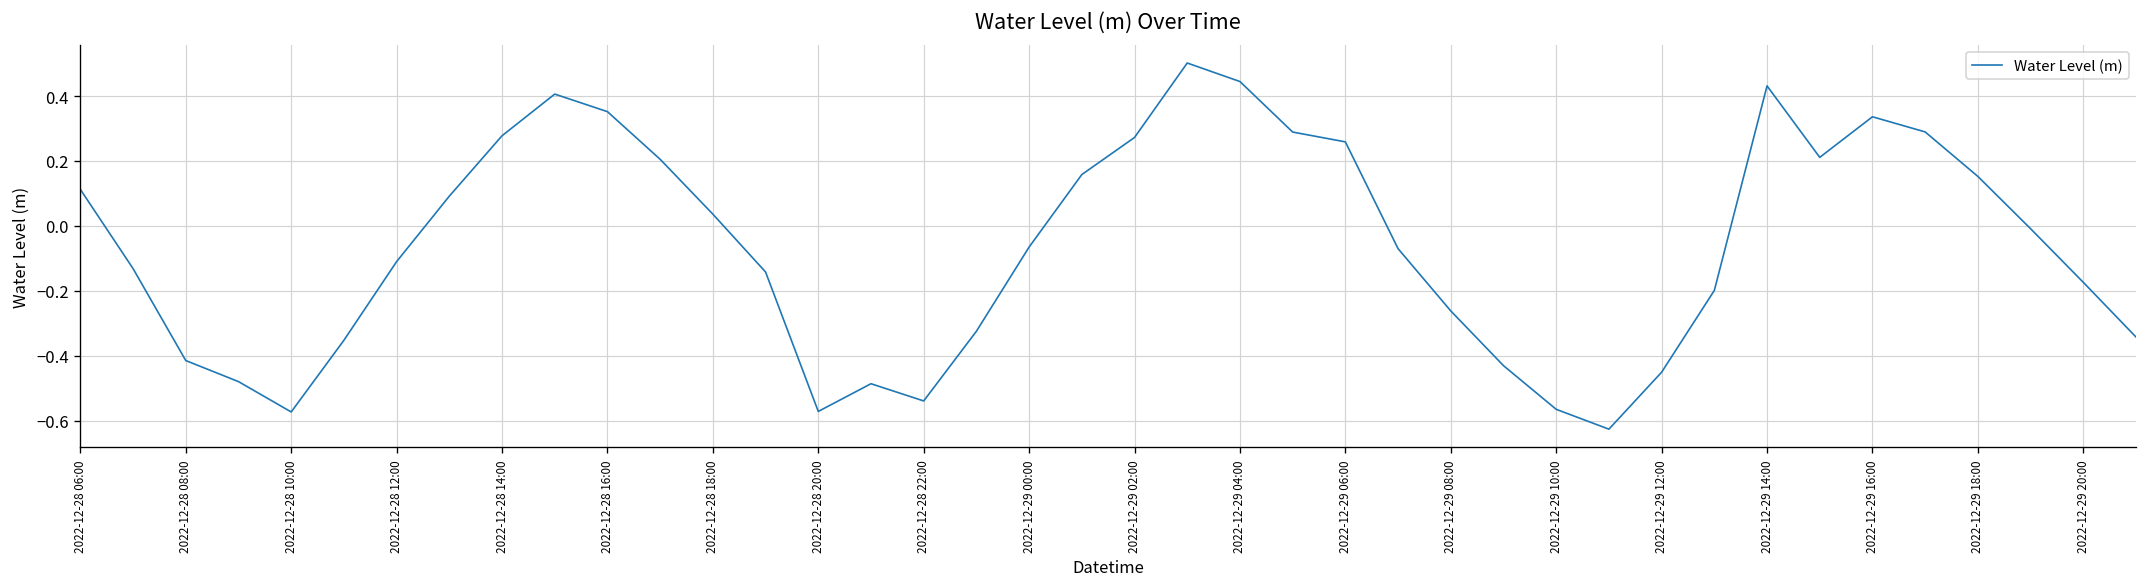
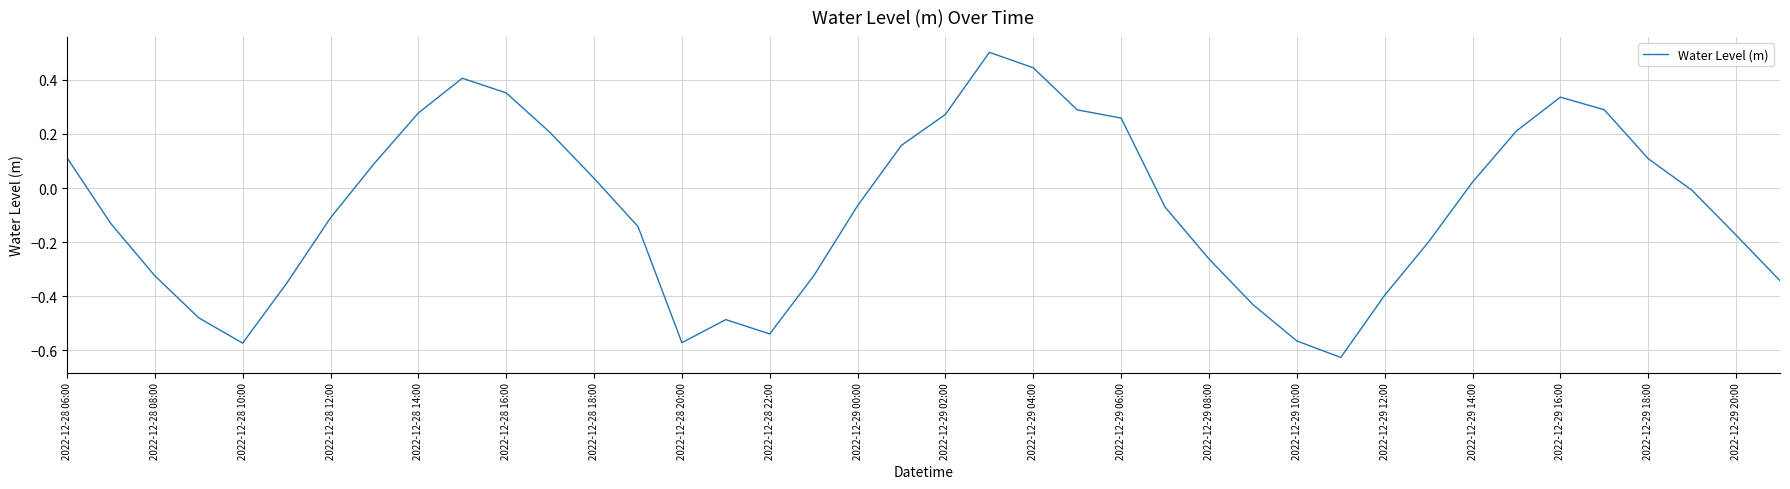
2022-12-28 08:00: -0.41 -> -0.32
2022-12-29 12:00: -0.45 -> -0.40
2022-12-29 14:00: 0.43 -> 0.02
2022-12-29 18:00: 0.15 -> 0.11
